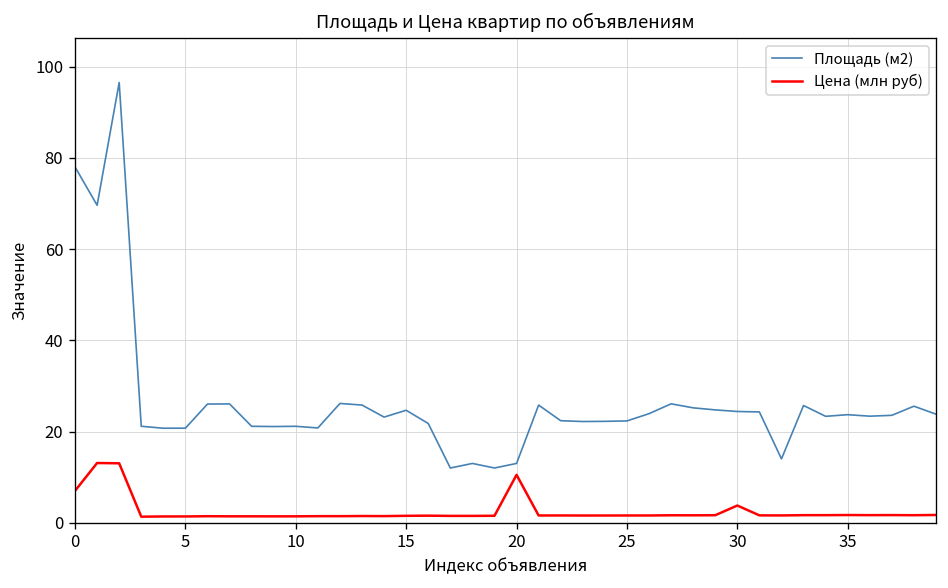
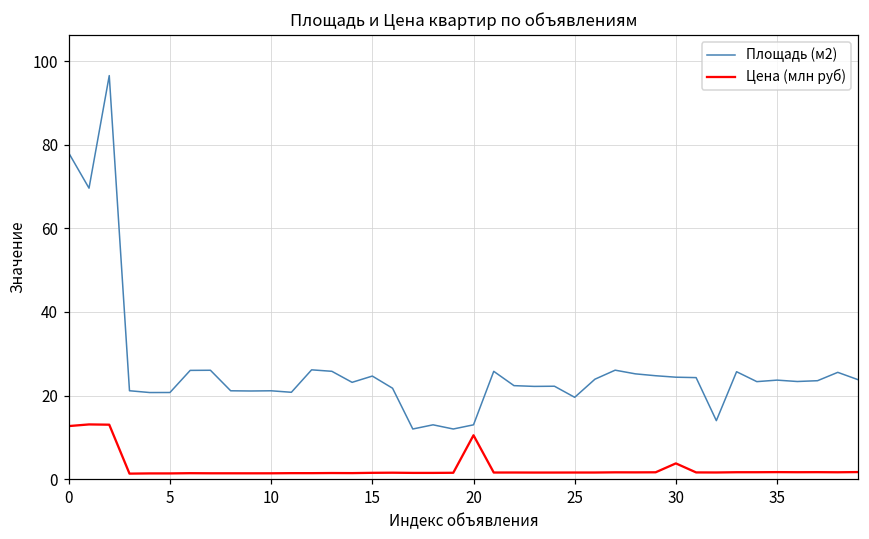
Цена (млн руб), 0: 7 -> 13
Площадь (м2), 25: 22 -> 20
